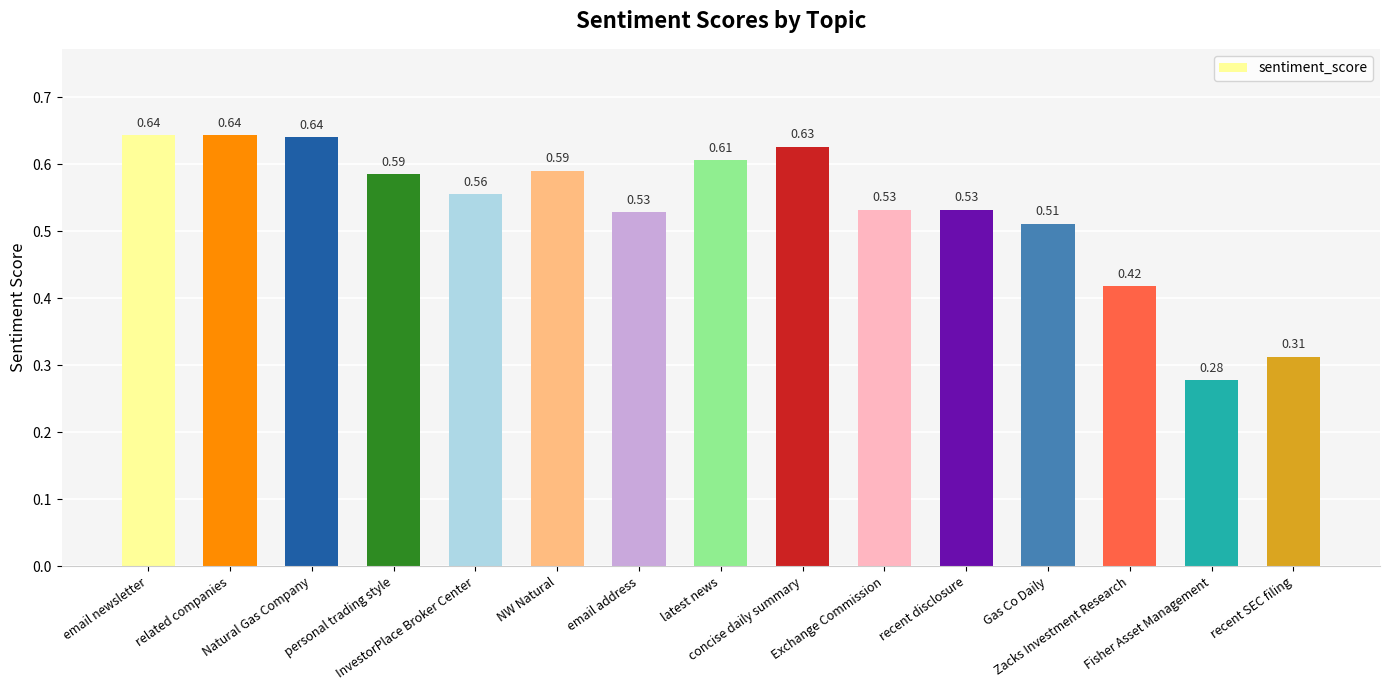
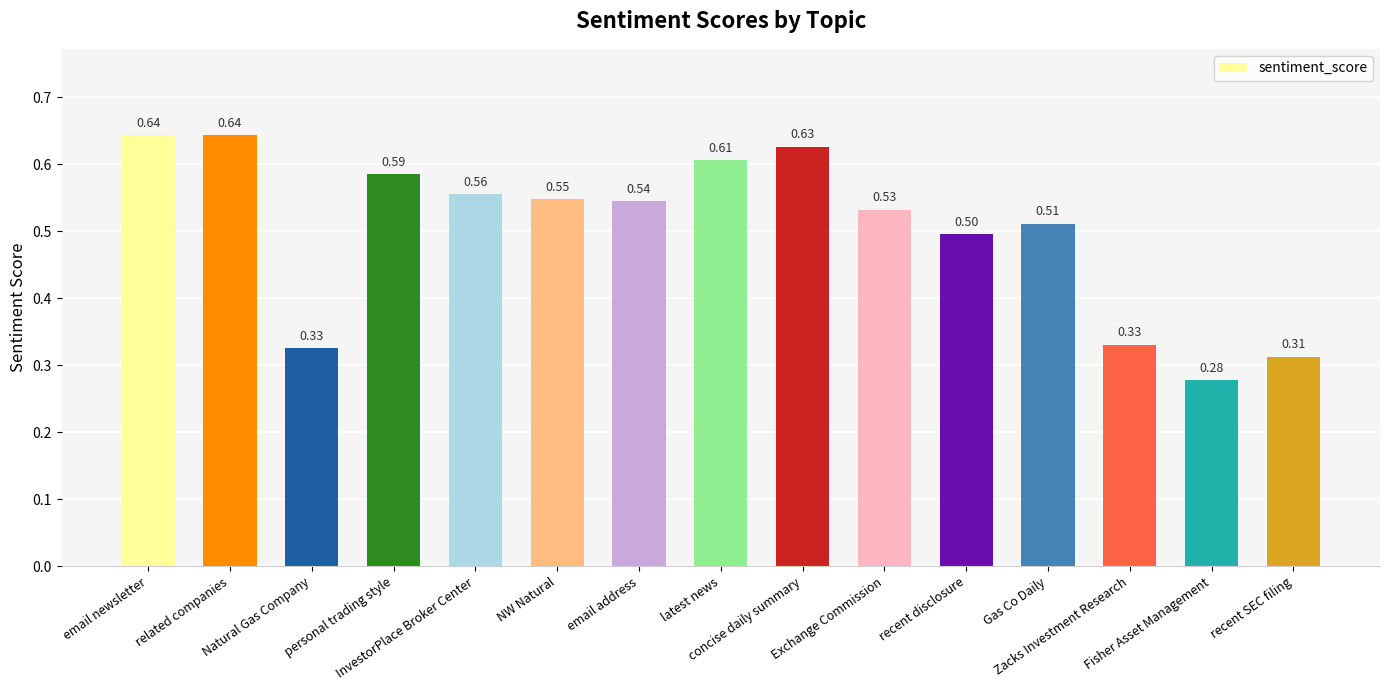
Natural Gas Company: 0.64 -> 0.33
NW Natural: 0.59 -> 0.55
email address: 0.53 -> 0.54
recent disclosure: 0.53 -> 0.50
Zacks Investment Research: 0.42 -> 0.33
